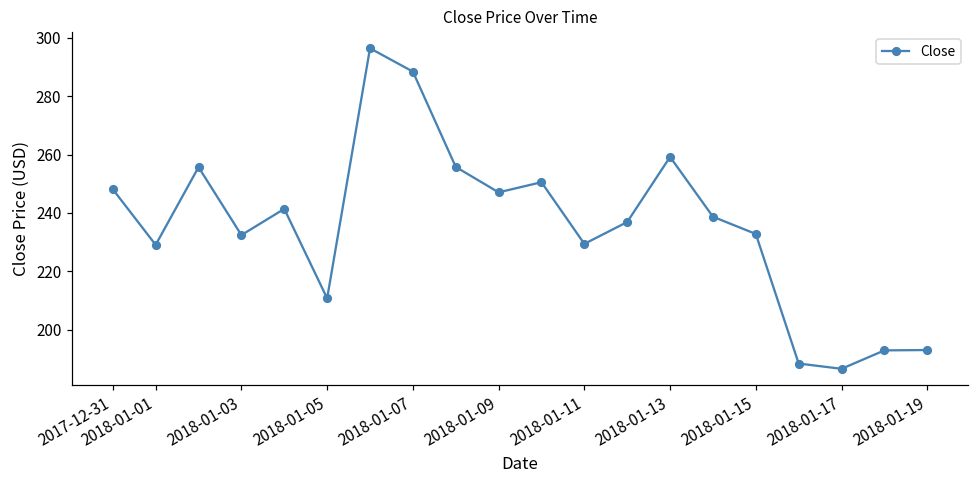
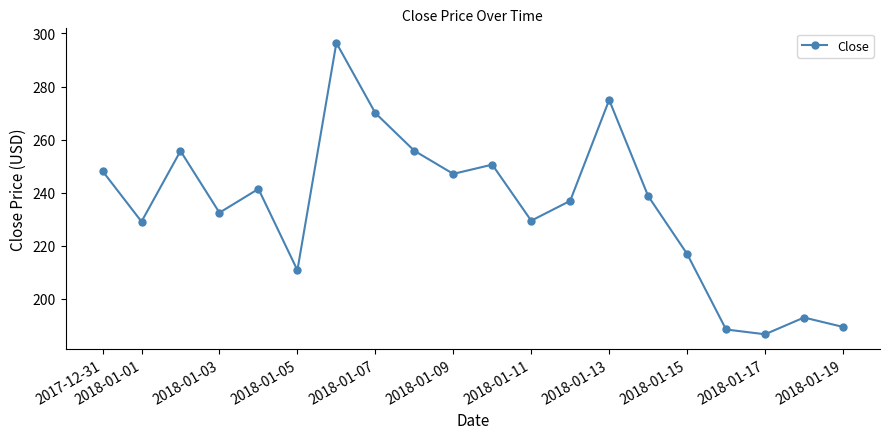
2018-01-07: 288 -> 270
2018-01-13: 259 -> 275
2018-01-15: 233 -> 217
2018-01-19: 193 -> 189
